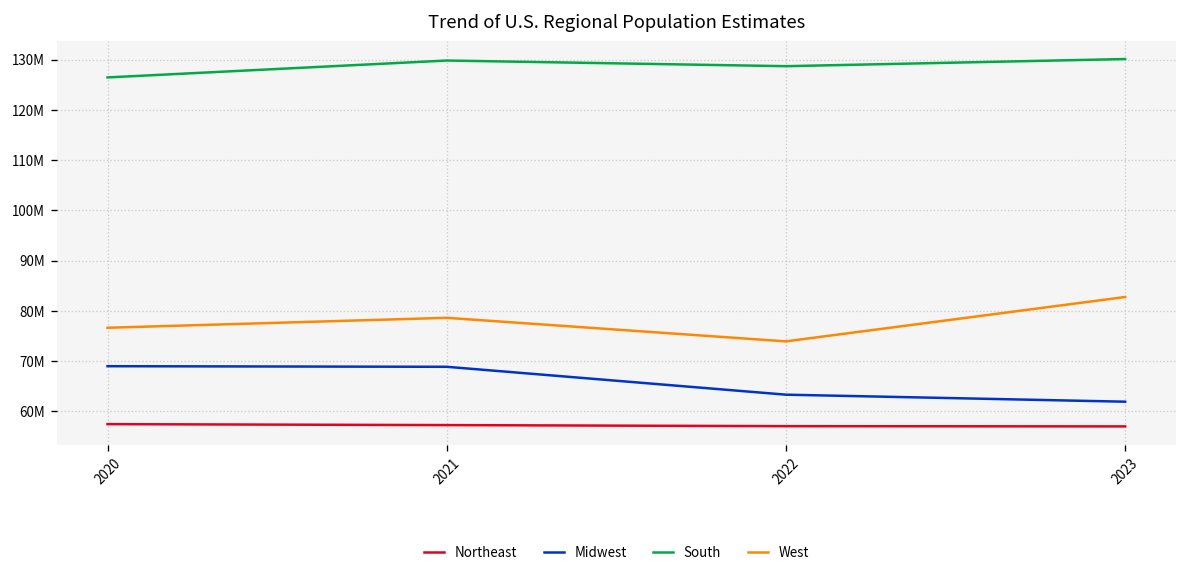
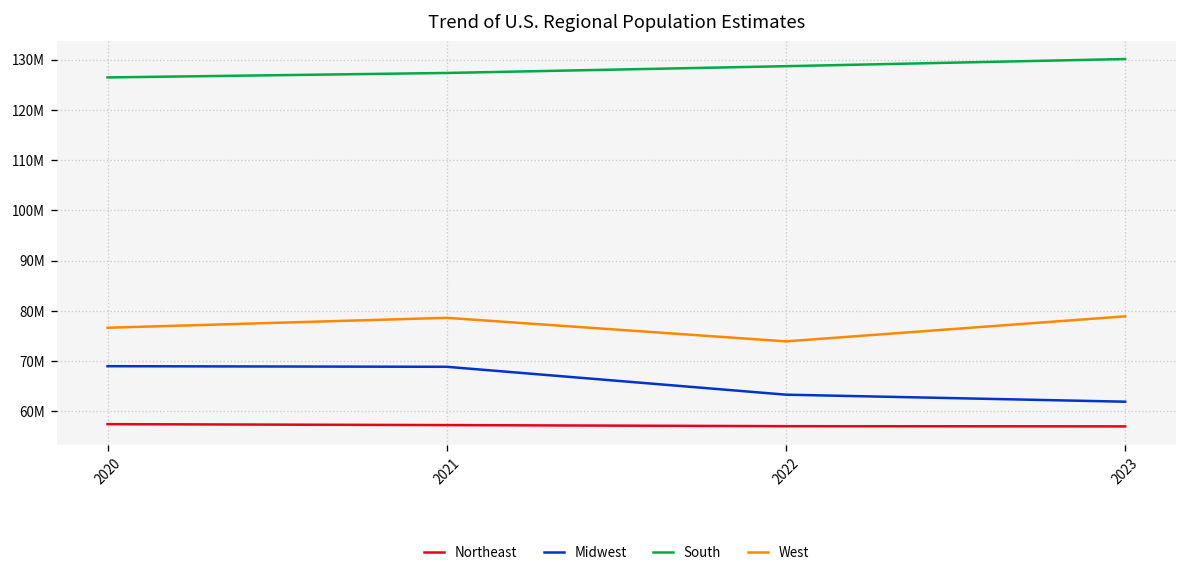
South, 2021: 130000000 -> 127000000
West, 2023: 83000000 -> 79000000
